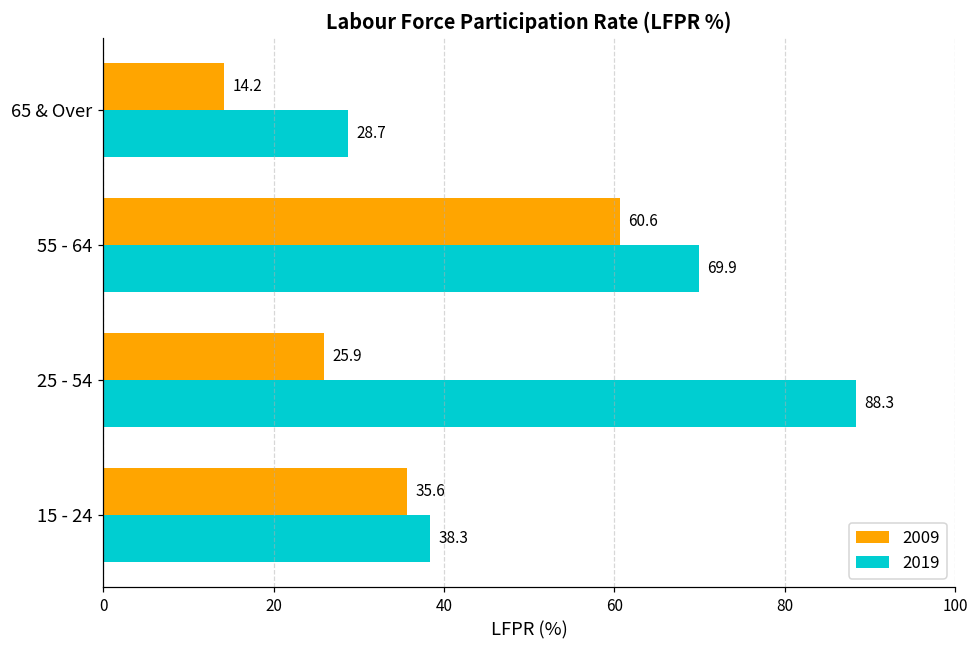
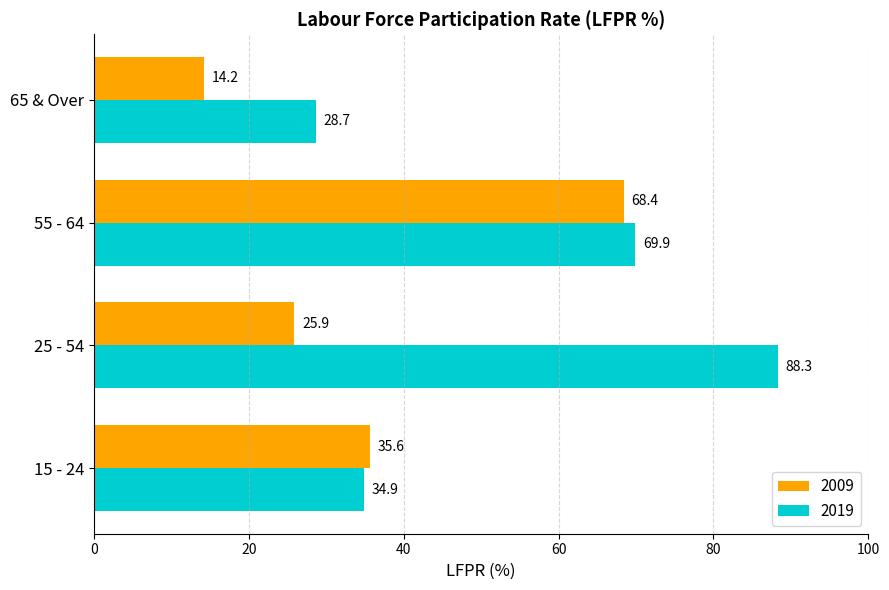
2009, 55 - 64: 60.6 -> 68.4
2019, 15 - 24: 38.3 -> 34.9
